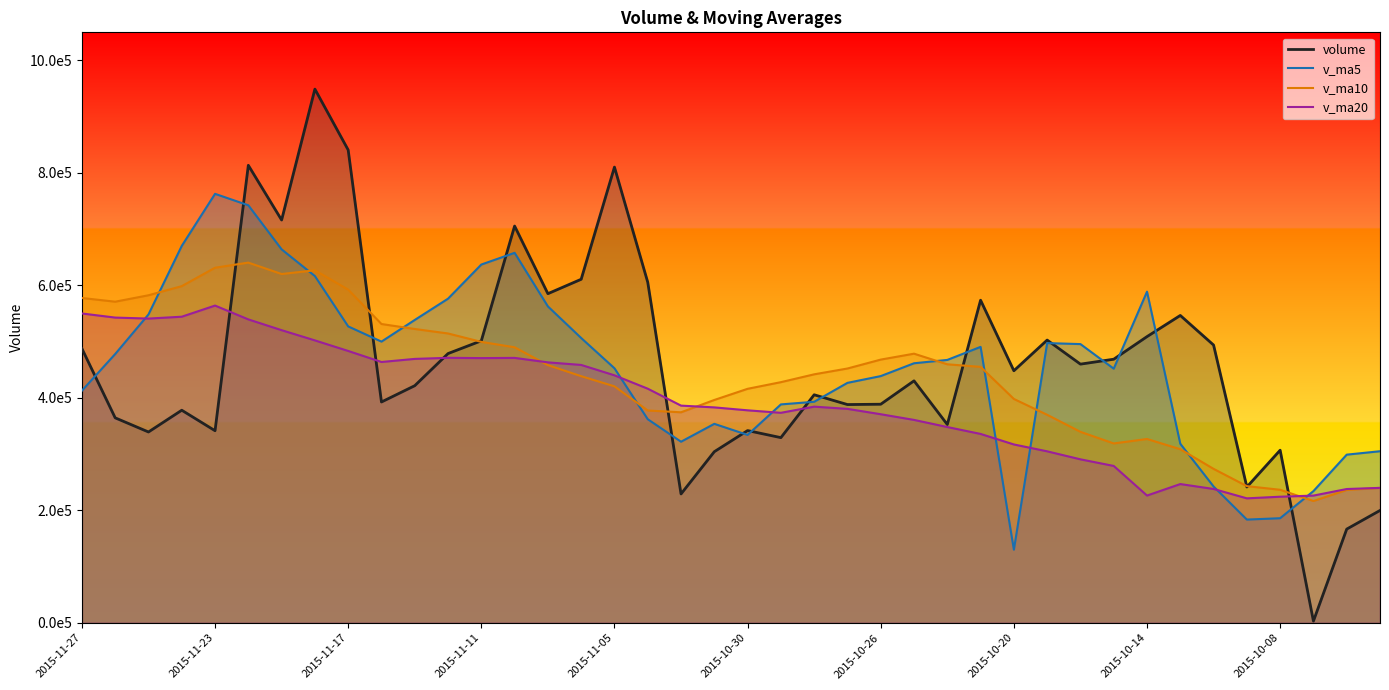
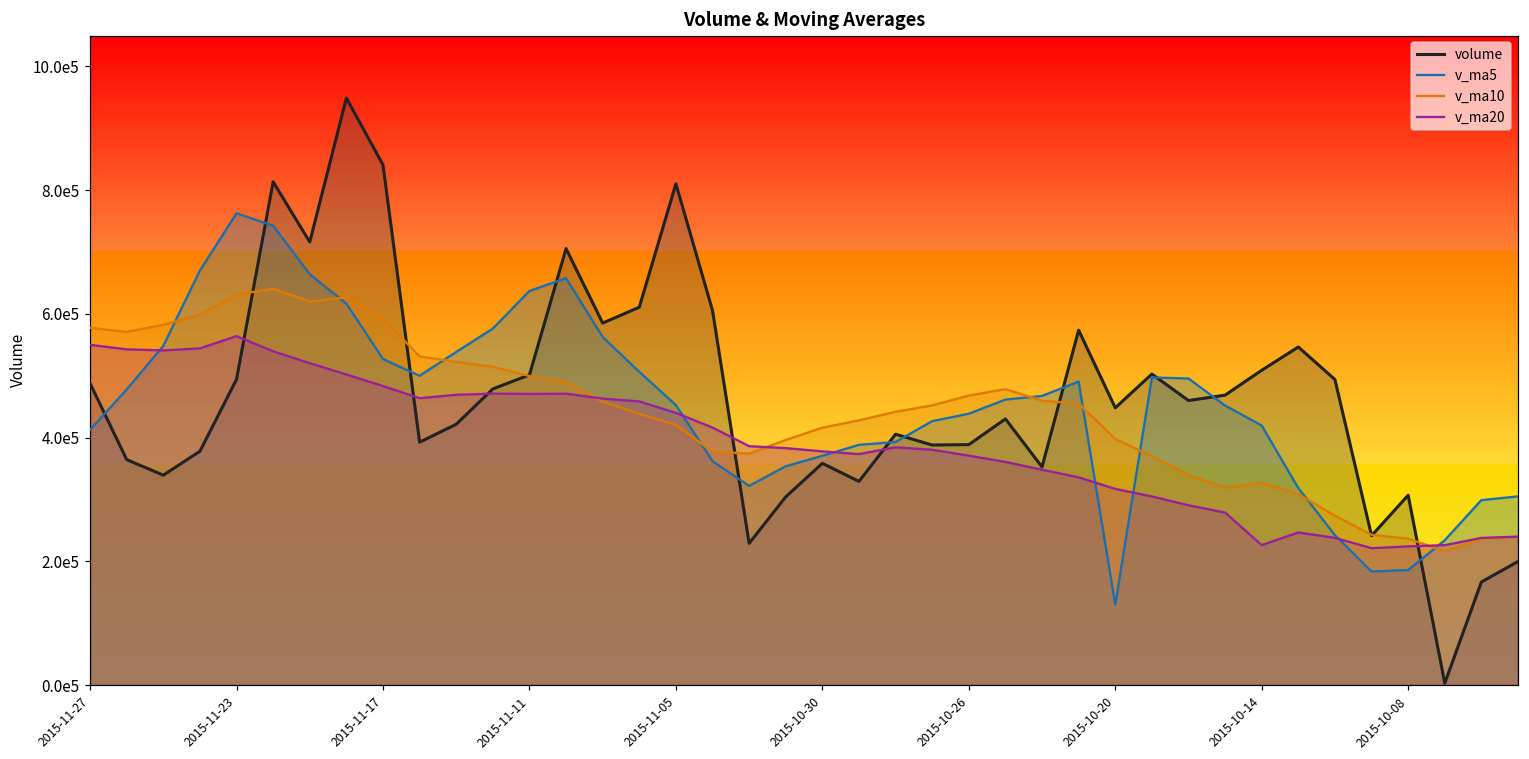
volume, 2015-11-23: 340000 -> 490000
volume, 2015-10-30: 340000 -> 360000
v_ma5, 2015-10-30: 330000 -> 370000
v_ma5, 2015-10-14: 590000 -> 420000
